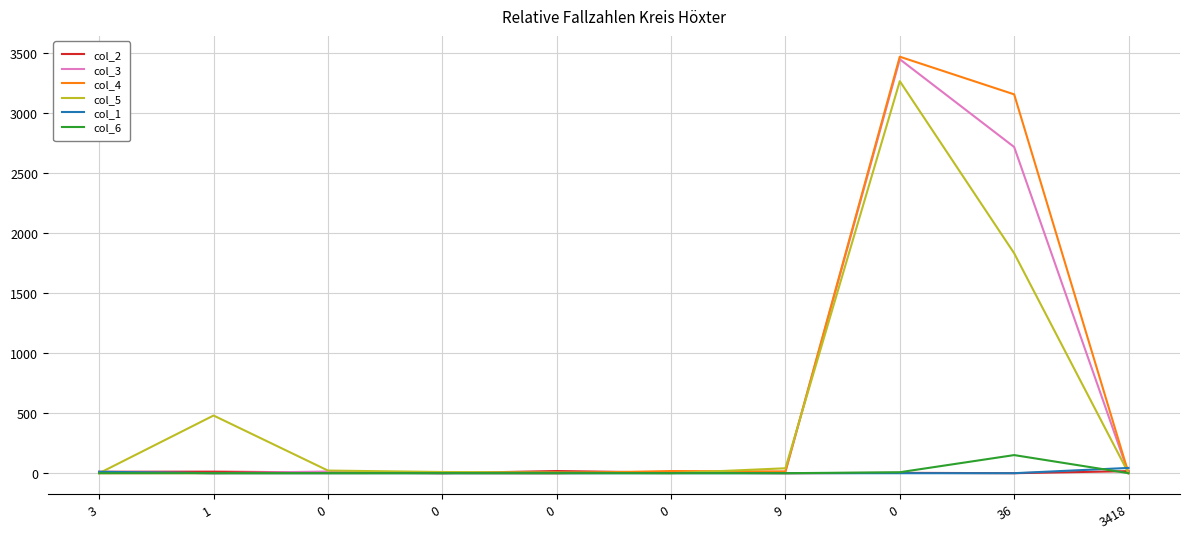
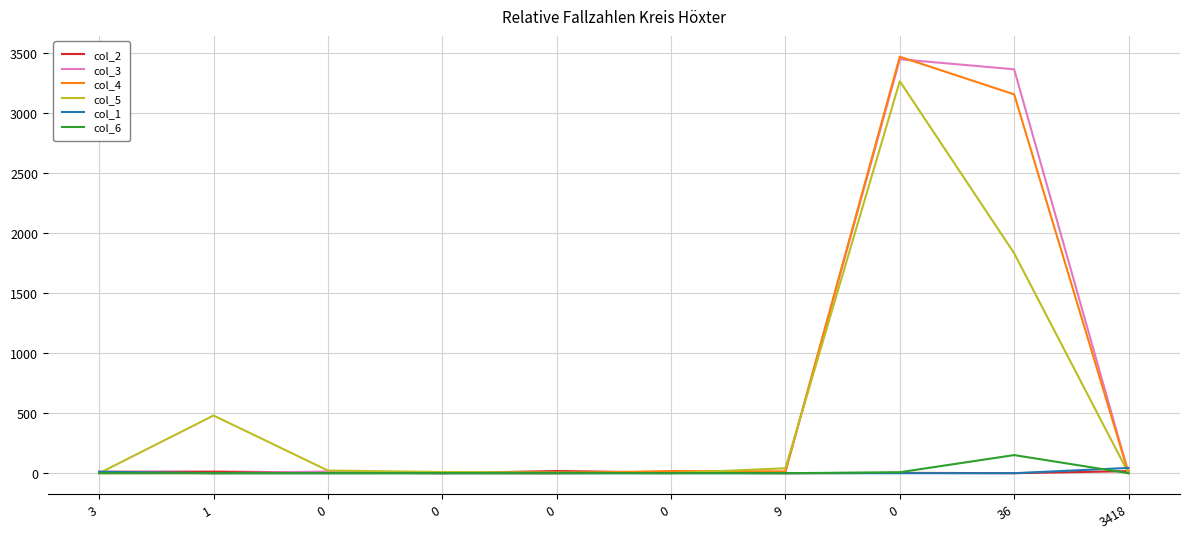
col_3, 36: 2720 -> 3370
